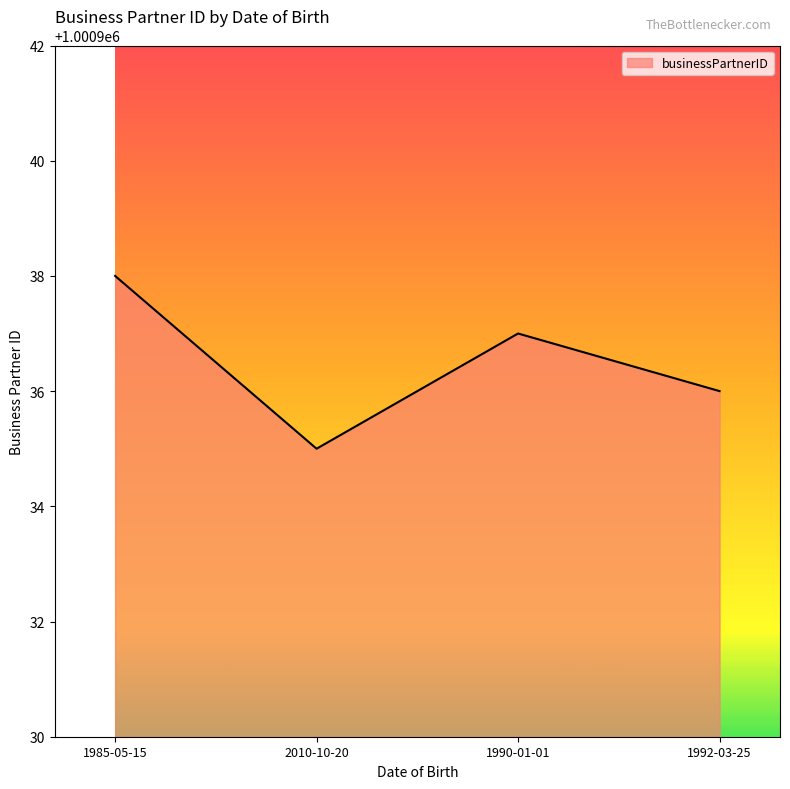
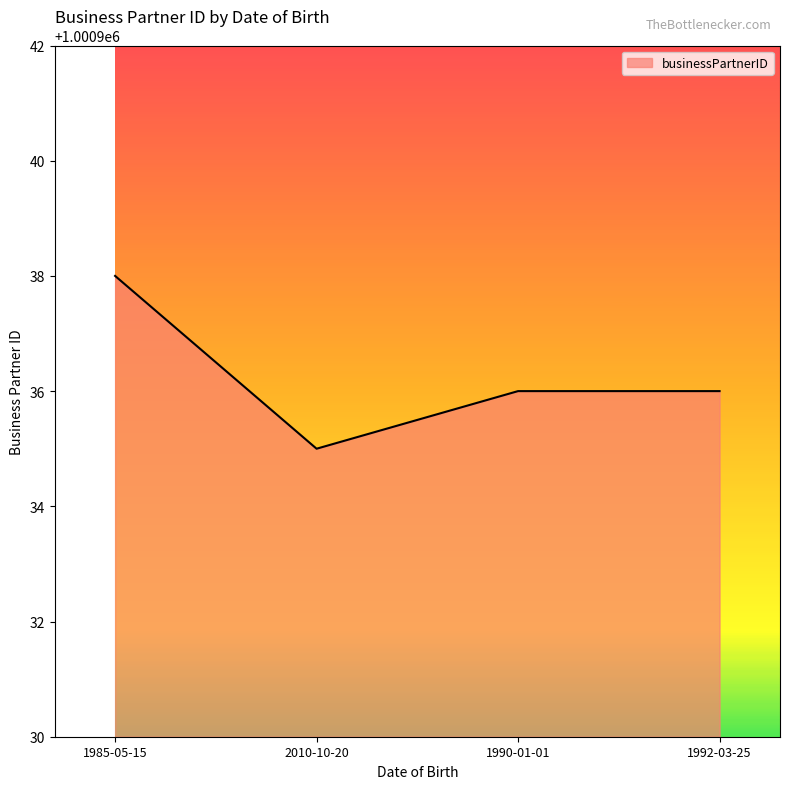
1990-01-01: 1000937 -> 1000936
